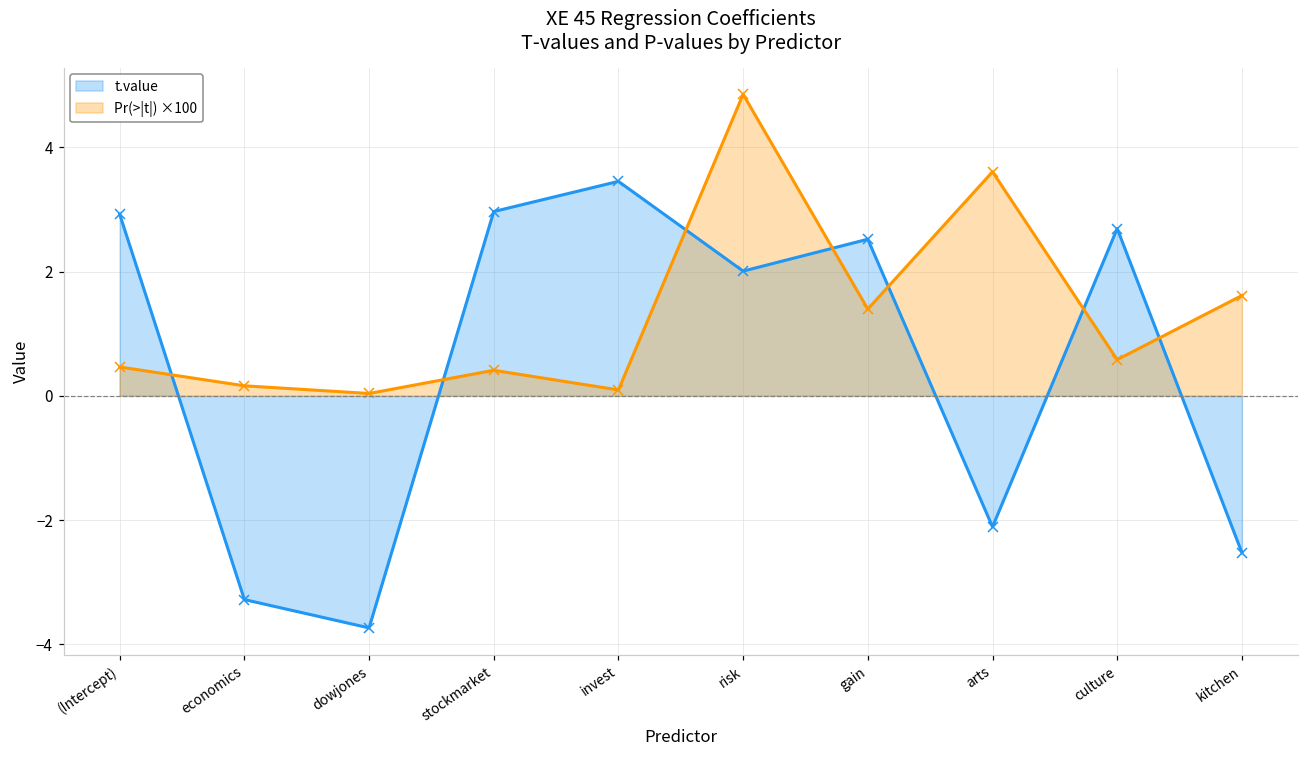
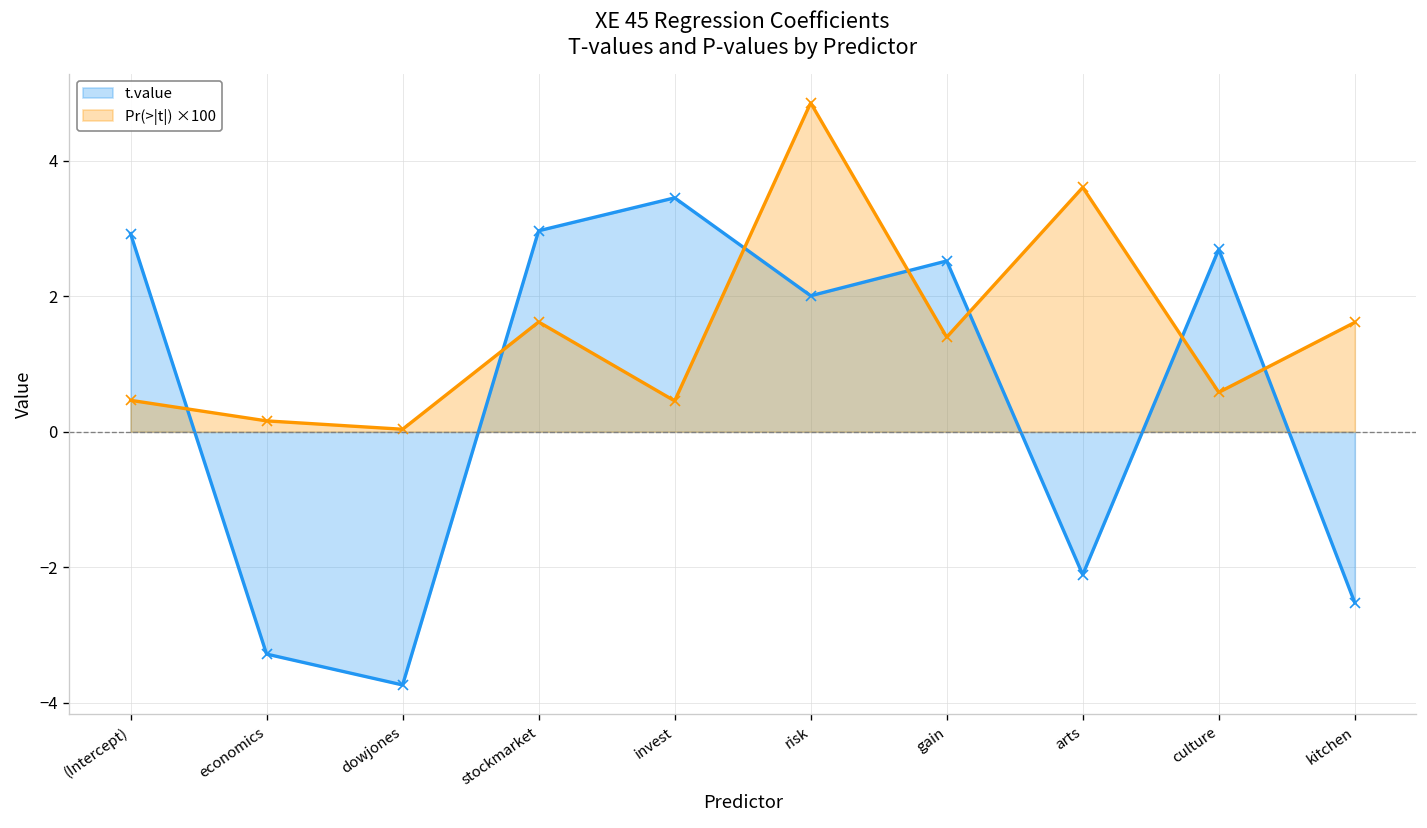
Pr(>|t|) ×100, stockmarket: 0.4 -> 1.6
Pr(>|t|) ×100, invest: 0.1 -> 0.5
